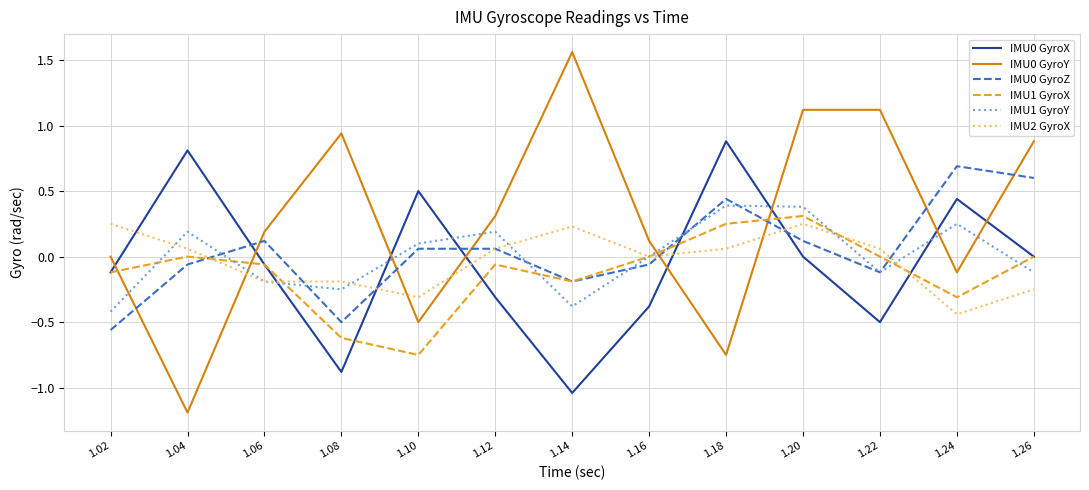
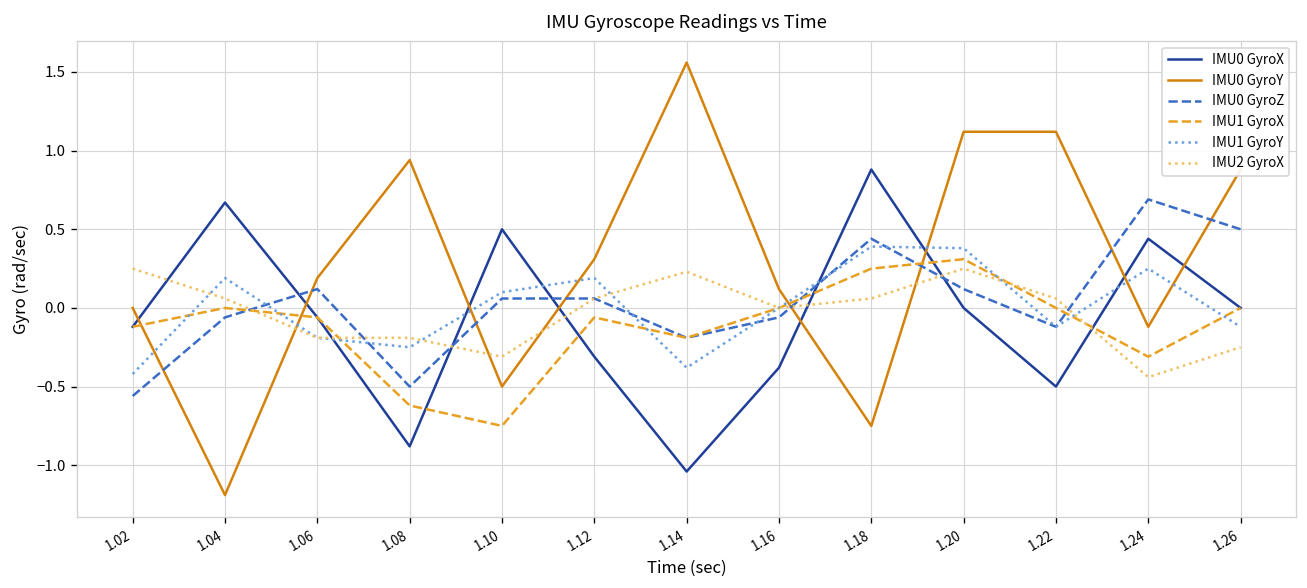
IMU0 GyroX, 1.04: 0.81 -> 0.67
IMU0 GyroZ, 1.26: 0.6 -> 0.5
